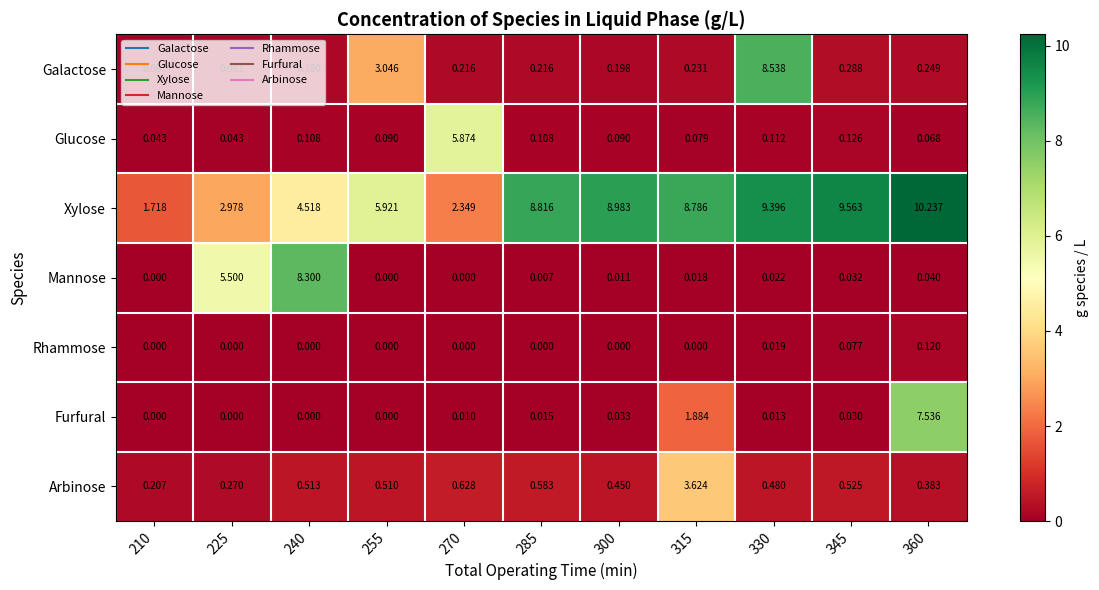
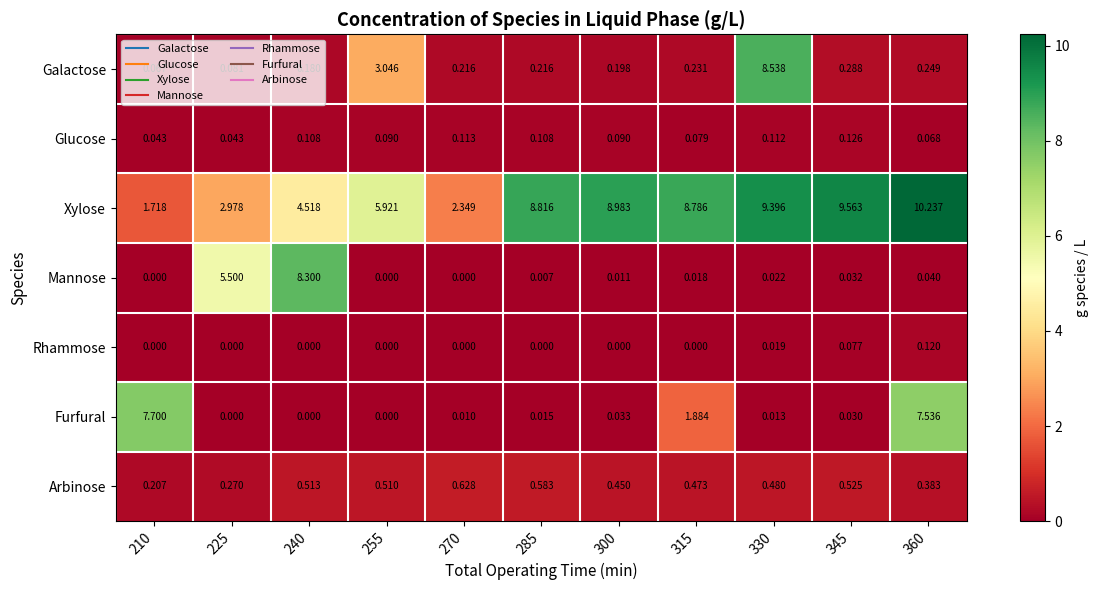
Glucose, 270: 5.874 -> 0.113
Furfural, 210: 0.000 -> 7.700
Arbinose, 315: 3.624 -> 0.473
